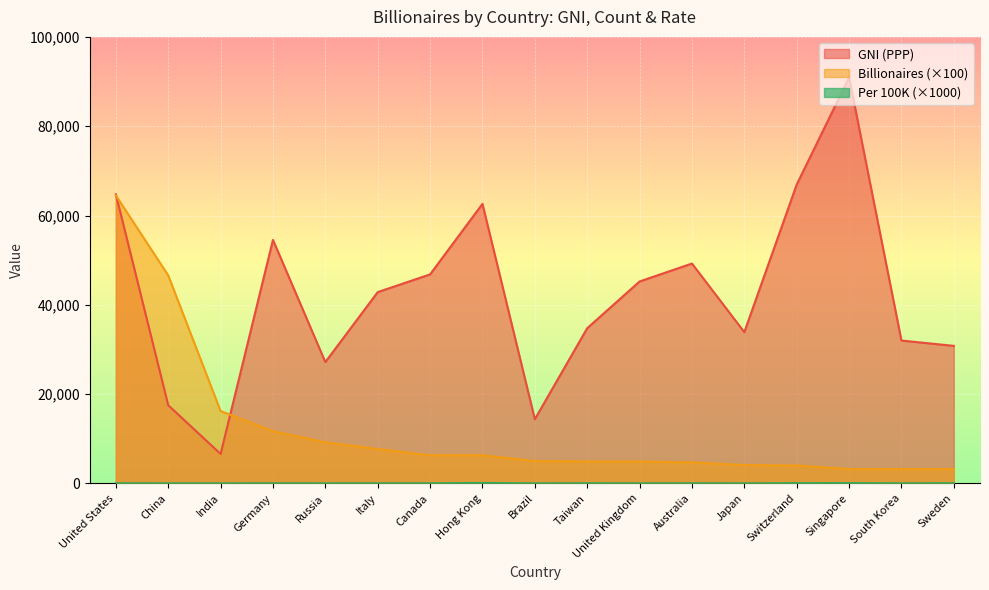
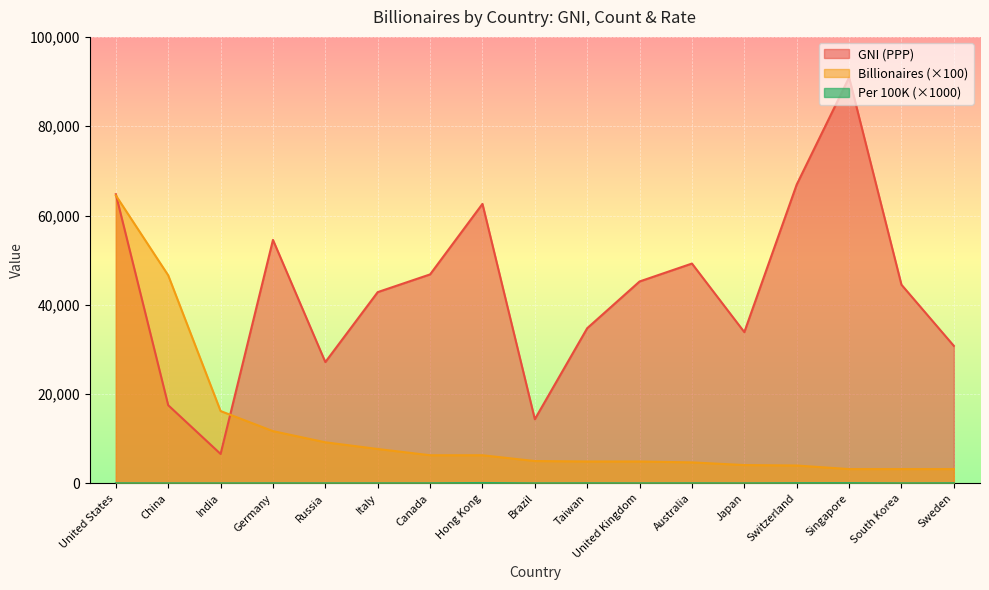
GNI (PPP), South Korea: 32,000 -> 45,000
